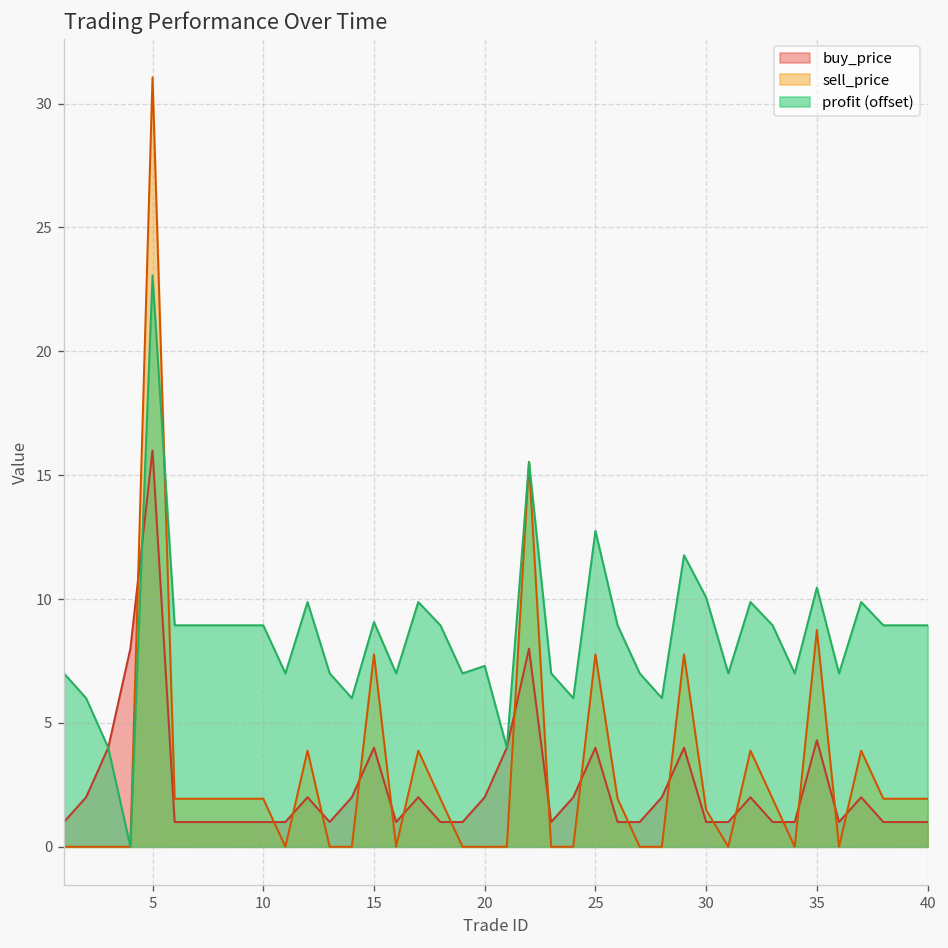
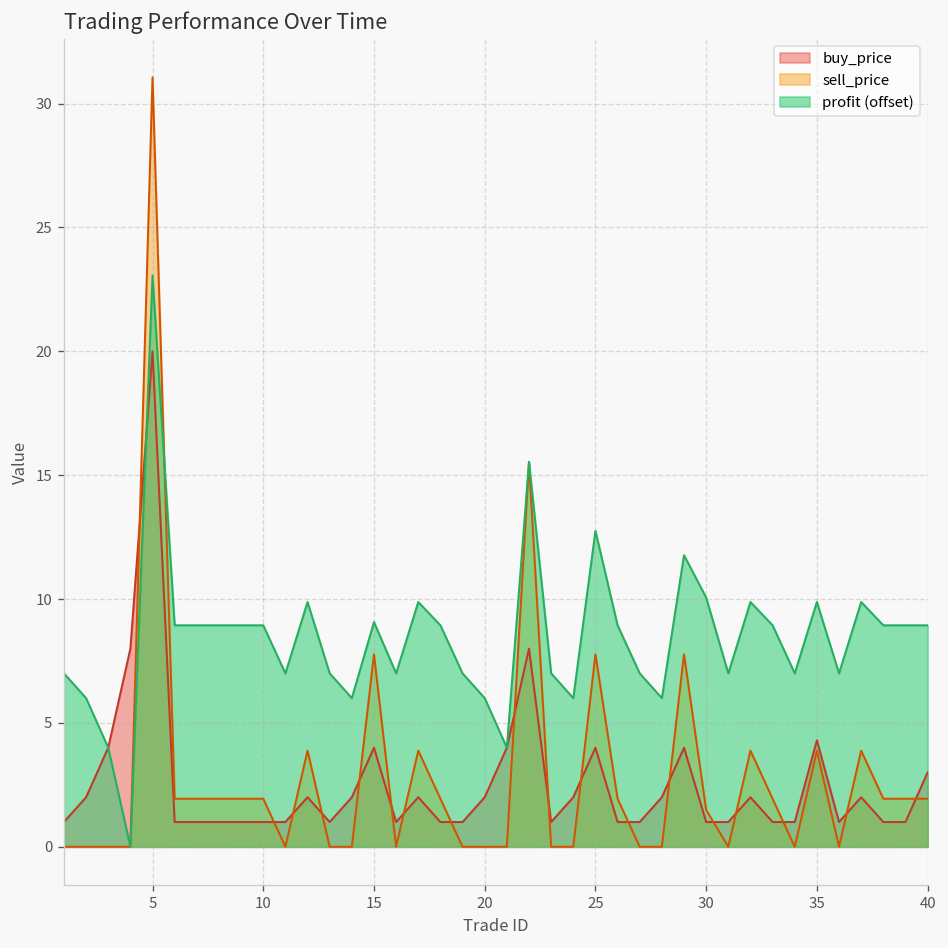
buy_price, 5: 16 -> 20
profit (offset), 20: 7.3 -> 6.0
sell_price, 35: 8.8 -> 3.9
profit (offset), 35: 10.5 -> 9.9
buy_price, 40: 1 -> 3
